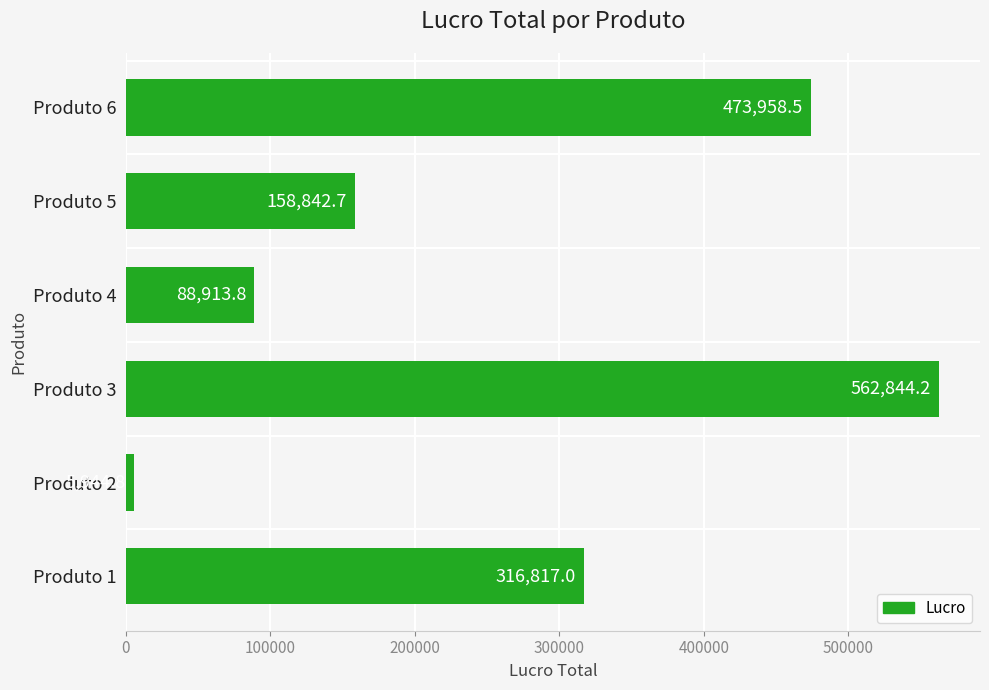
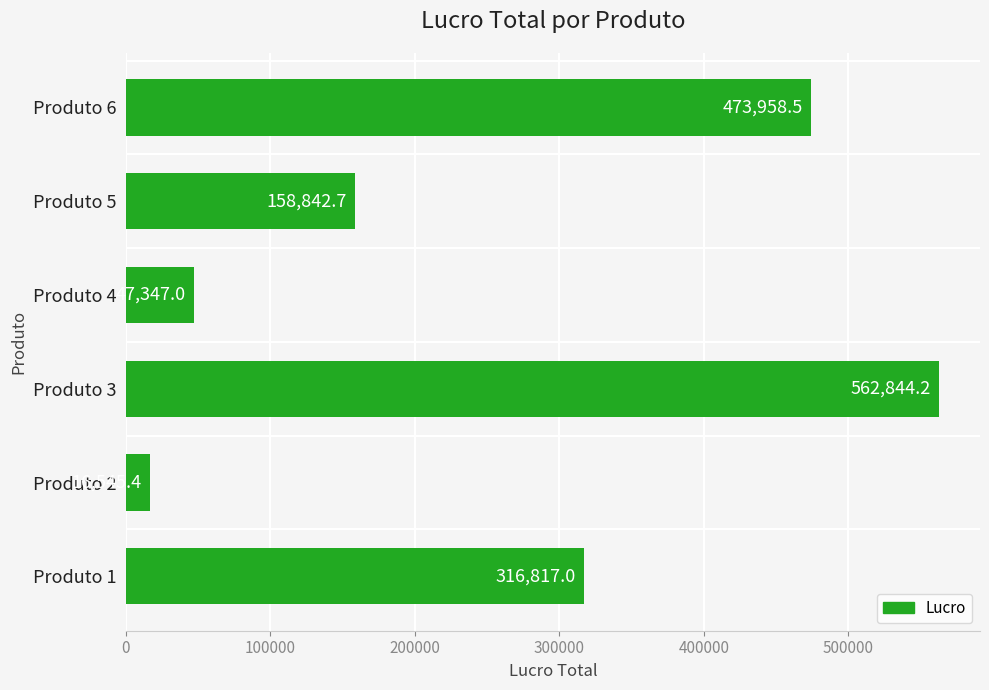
Produto 4: 88,913.8 -> 47,347.0
Produto 2: 6000 -> 17000
